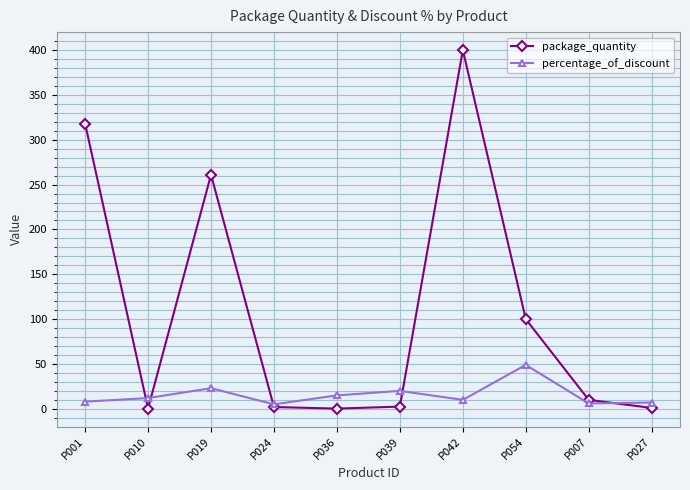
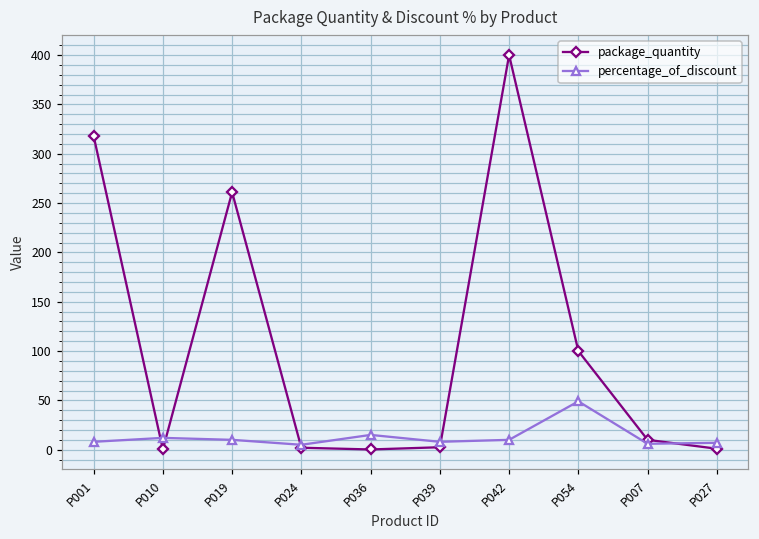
percentage_of_discount, P019: 20 -> 10
percentage_of_discount, P039: 20 -> 10
